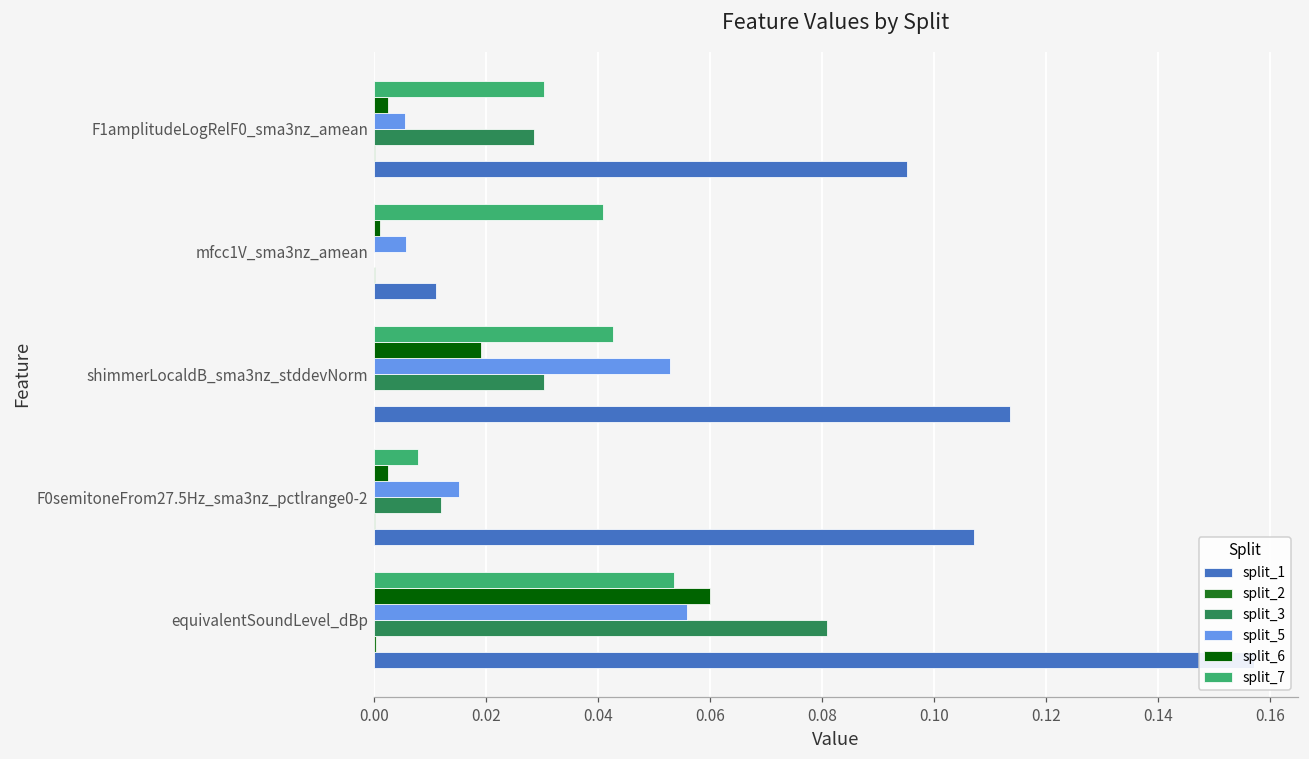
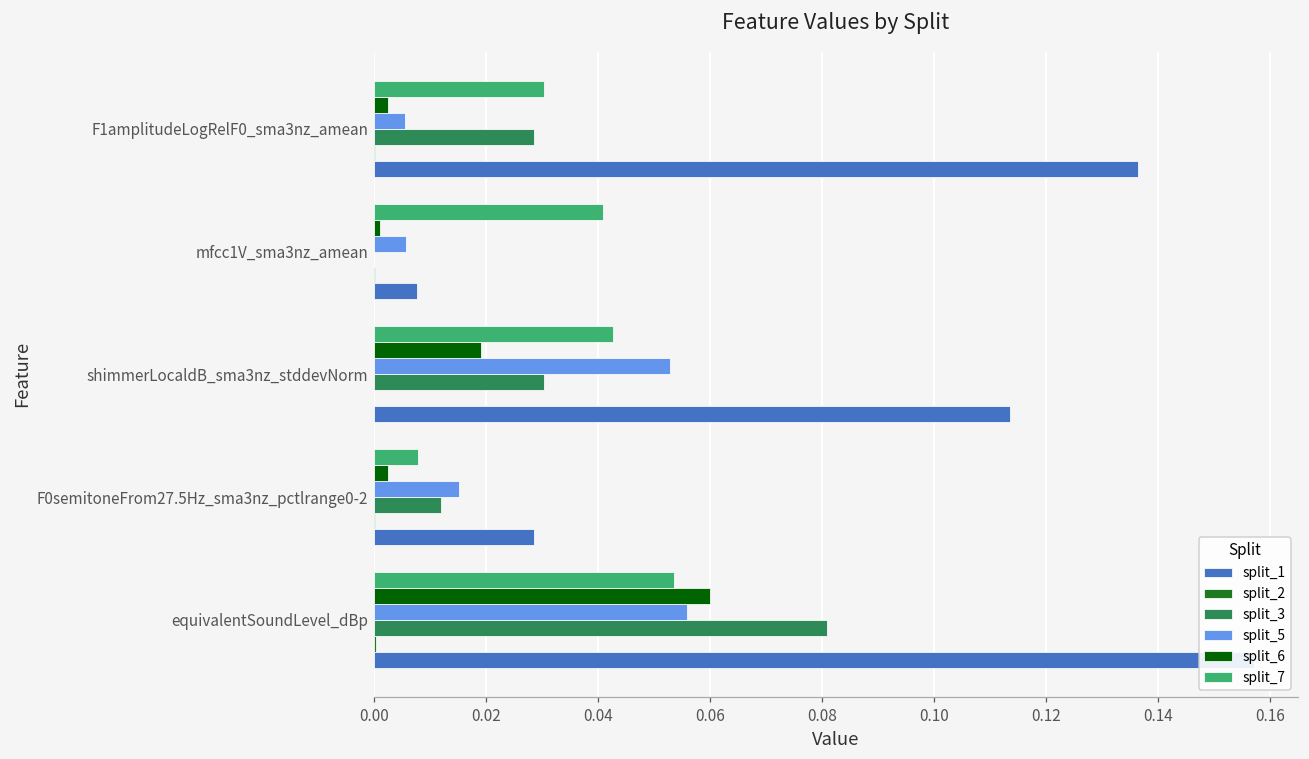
split_1, F1amplitudeLogRelF0_sma3nz_amean: 0.095 -> 0.136
split_1, mfcc1V_sma3nz_amean: 0.011 -> 0.008
split_1, F0semitoneFrom27.5Hz_sma3nz_pctlrange0-2: 0.107 -> 0.029
